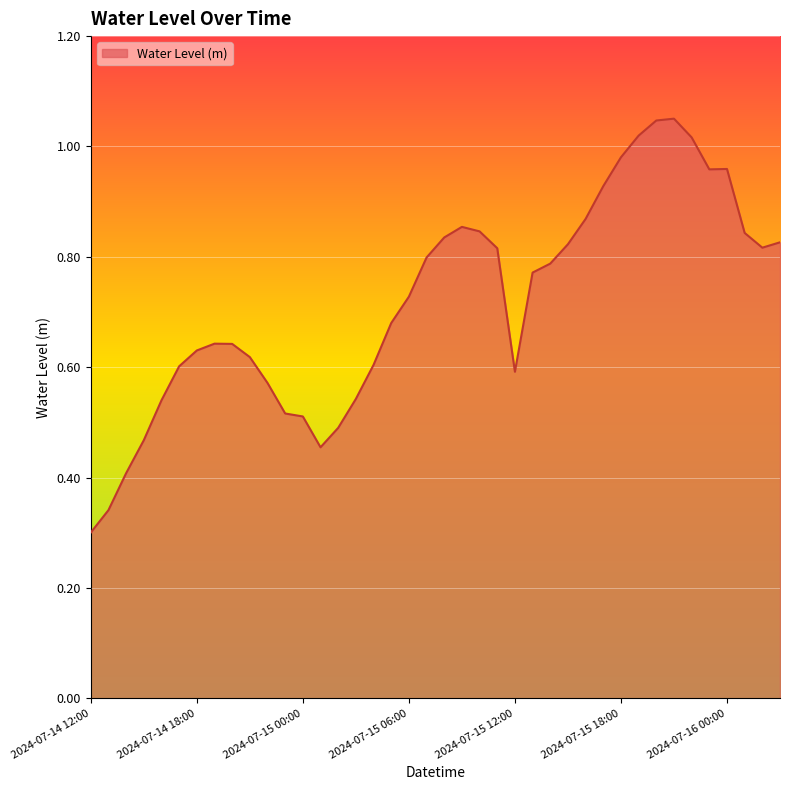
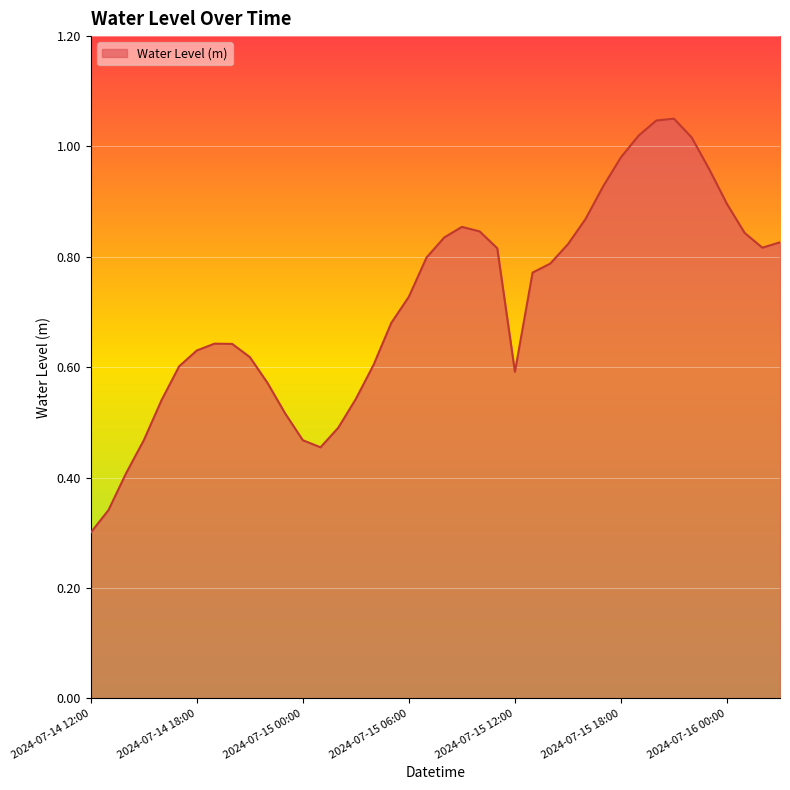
2024-07-15 00:00: 0.51 -> 0.47
2024-07-16 00:00: 0.96 -> 0.90
